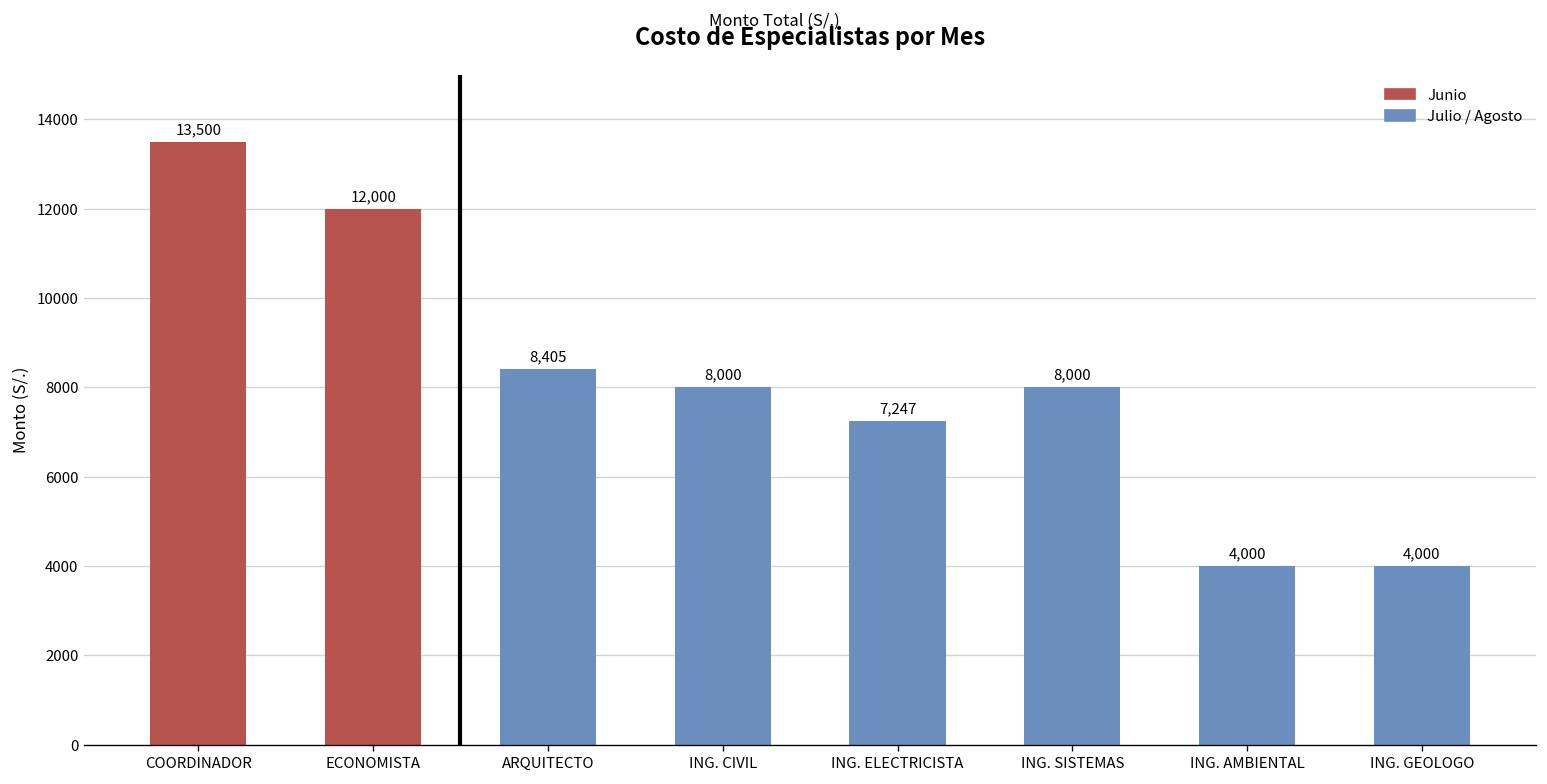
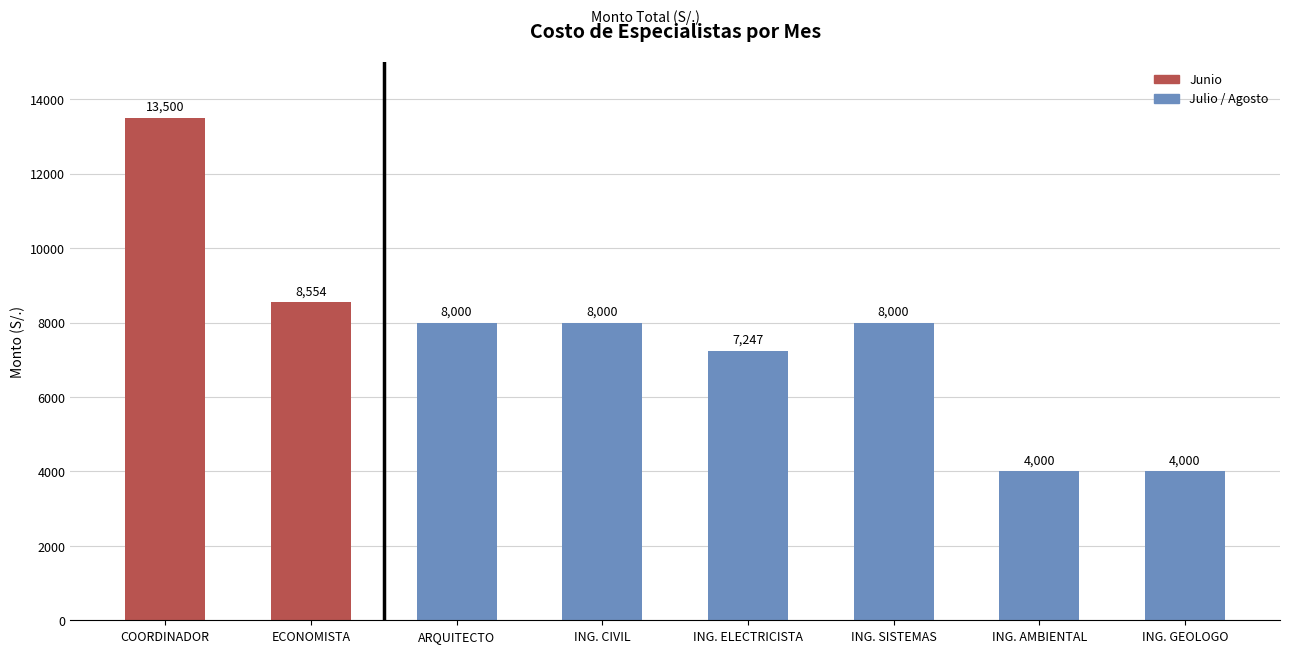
ECONOMISTA: 12,000 -> 8,554
ARQUITECTO: 8,405 -> 8,000
